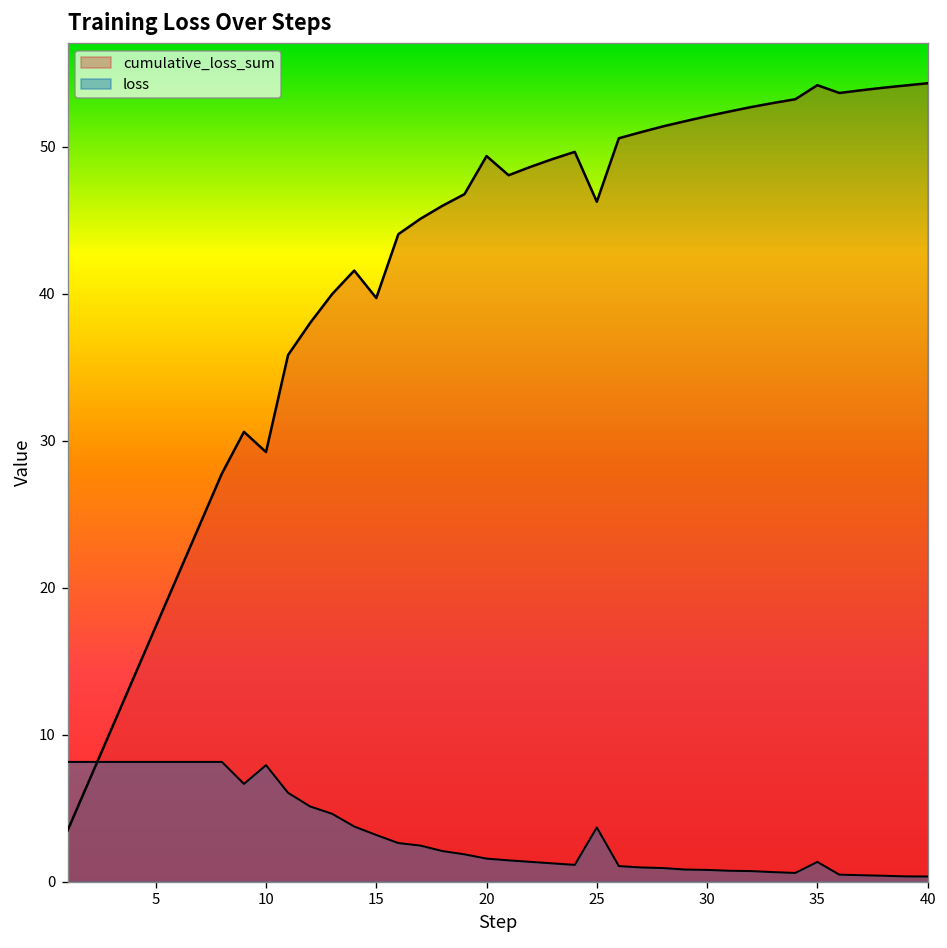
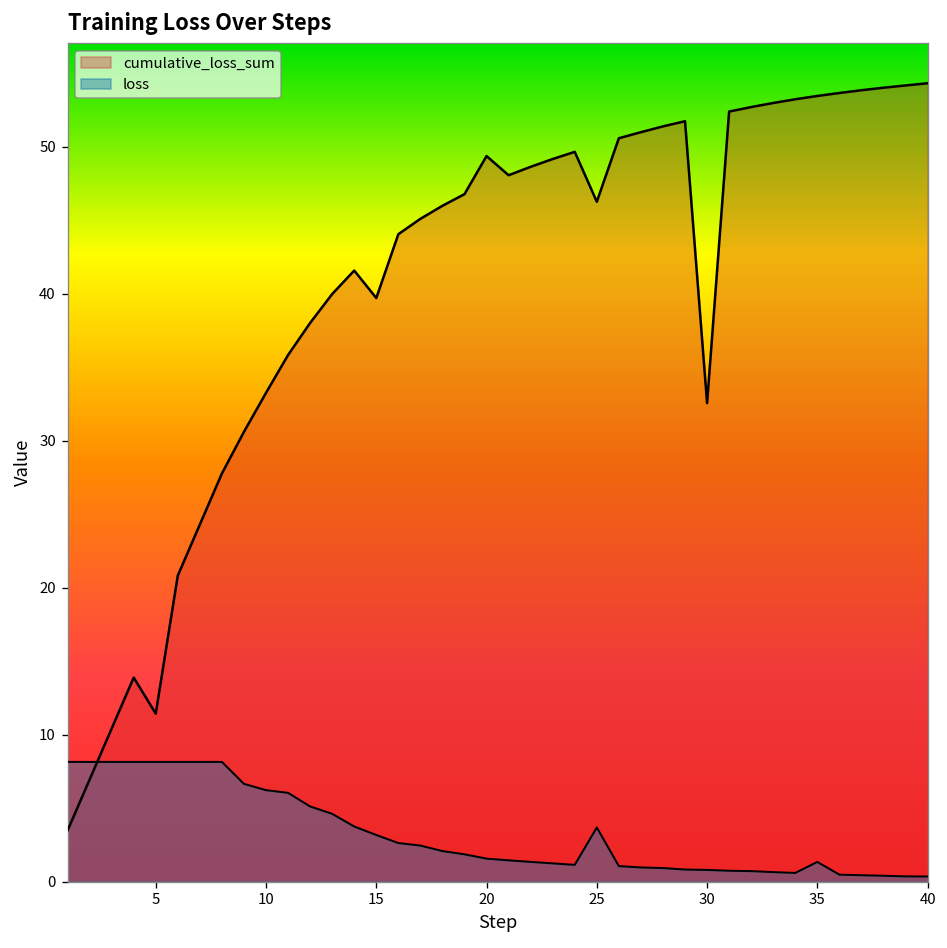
cumulative_loss_sum, 5: 17.4 -> 11.4
cumulative_loss_sum, 10: 29.2 -> 33.3
loss, 10: 7.9 -> 6.2
cumulative_loss_sum, 30: 52.1 -> 32.6
cumulative_loss_sum, 35: 54.2 -> 53.4
